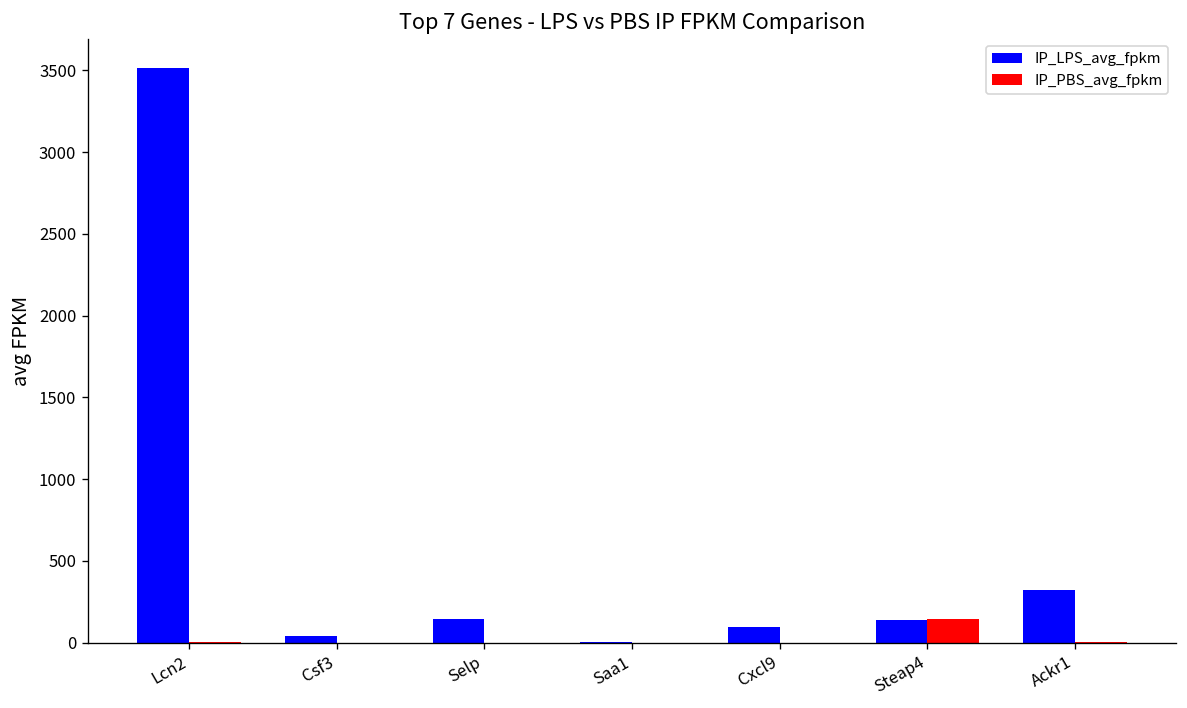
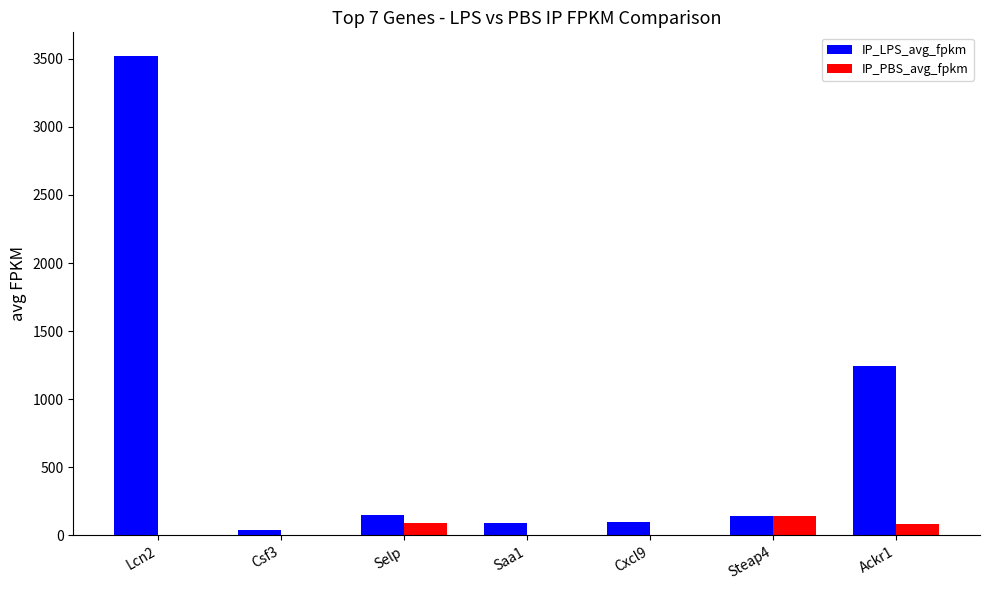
IP_PBS_avg_fpkm, Selp: 0 -> 90
IP_LPS_avg_fpkm, Saa1: 10 -> 90
IP_LPS_avg_fpkm, Ackr1: 320 -> 1240
IP_PBS_avg_fpkm, Ackr1: 10 -> 80
